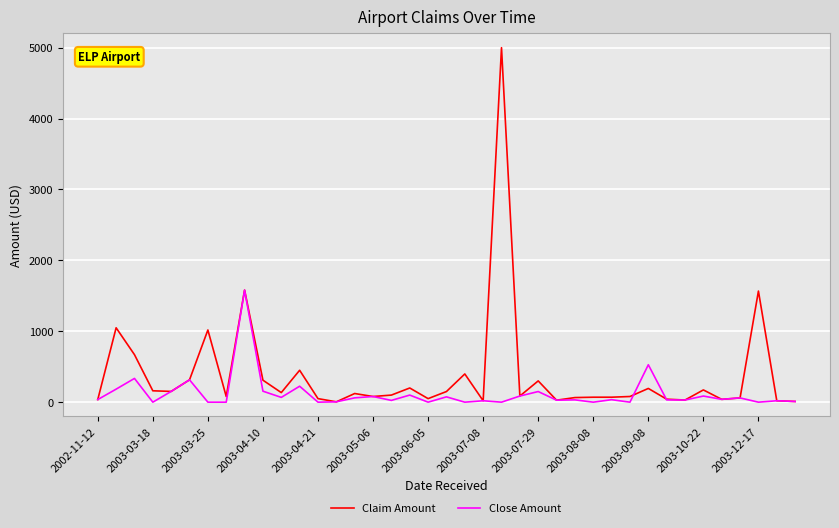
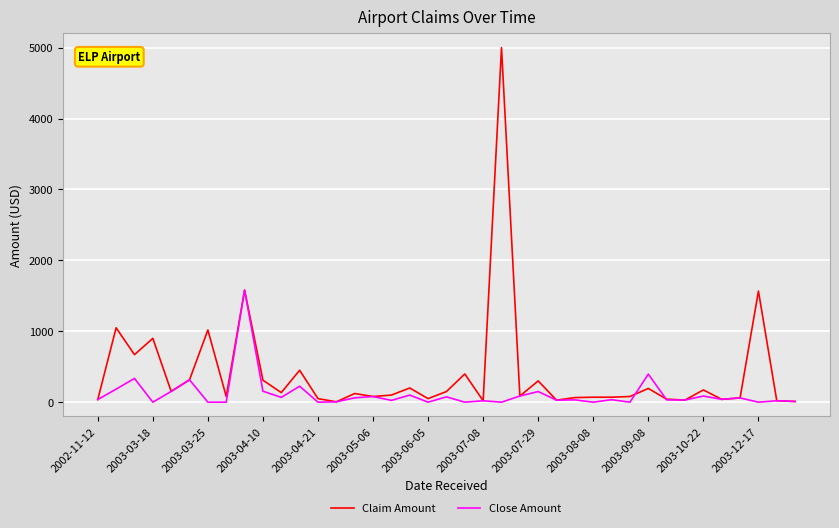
Claim Amount, 2003-03-18: 200 -> 900
Close Amount, 2003-09-08: 500 -> 400
